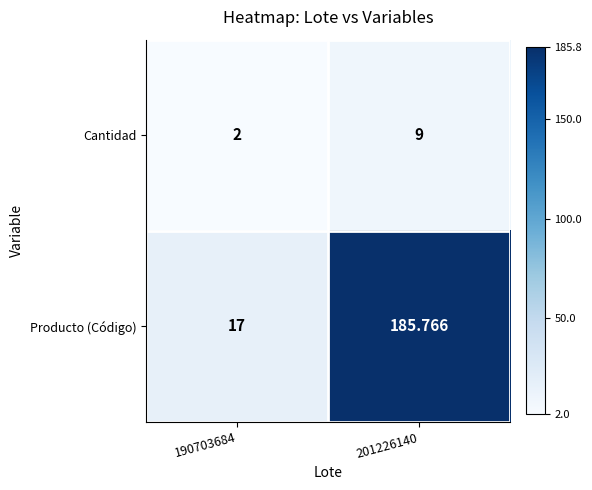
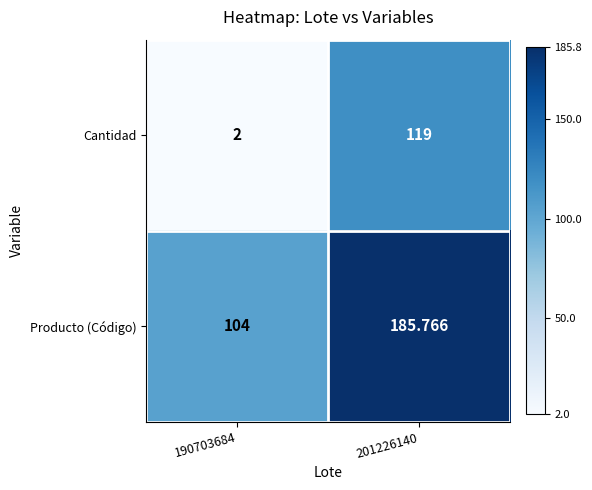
Cantidad, 201226140: 9 -> 119
Producto (Código), 190703684: 17 -> 104
